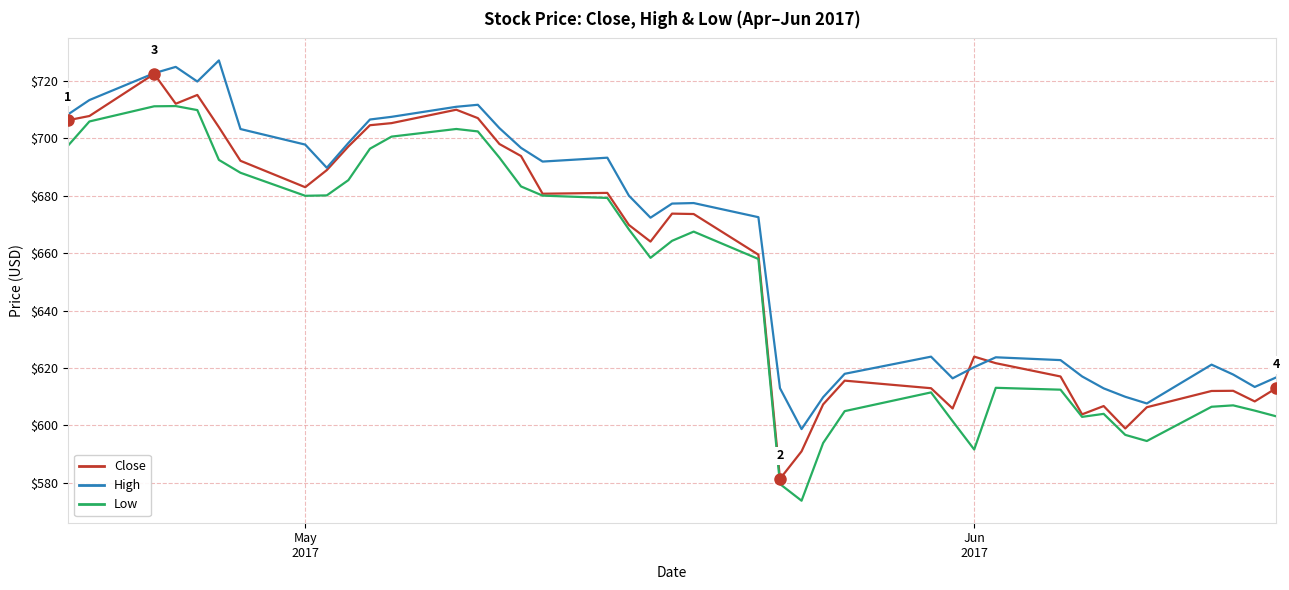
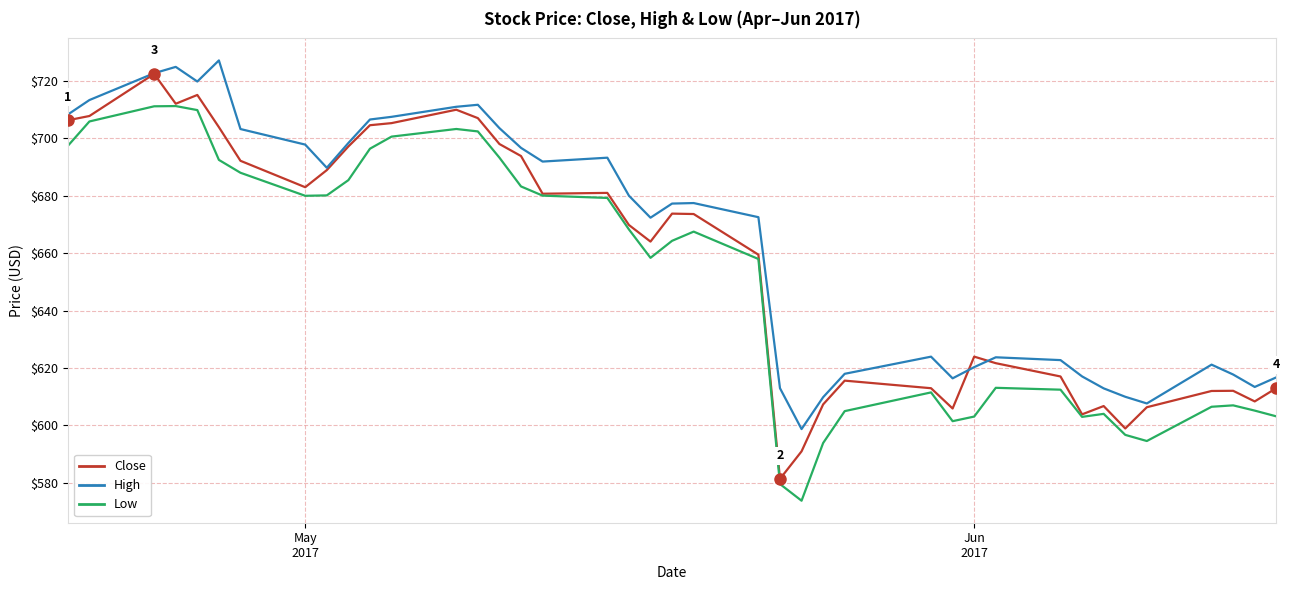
Low, Jun 2017: $592 -> $603
